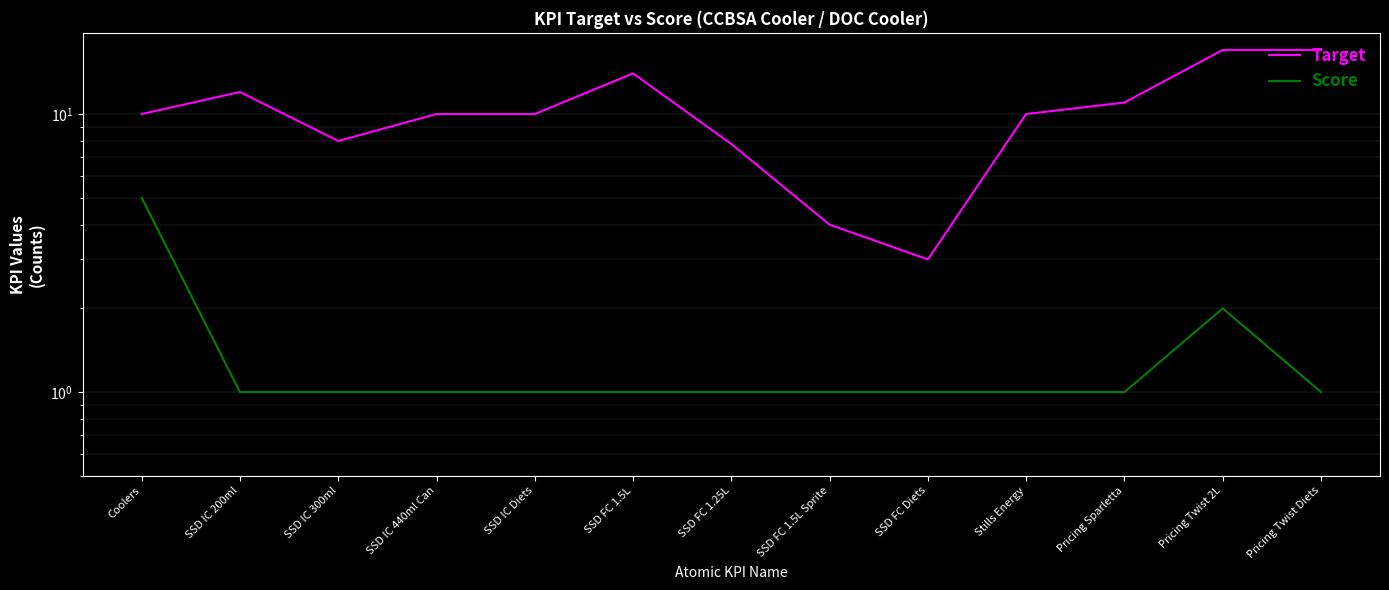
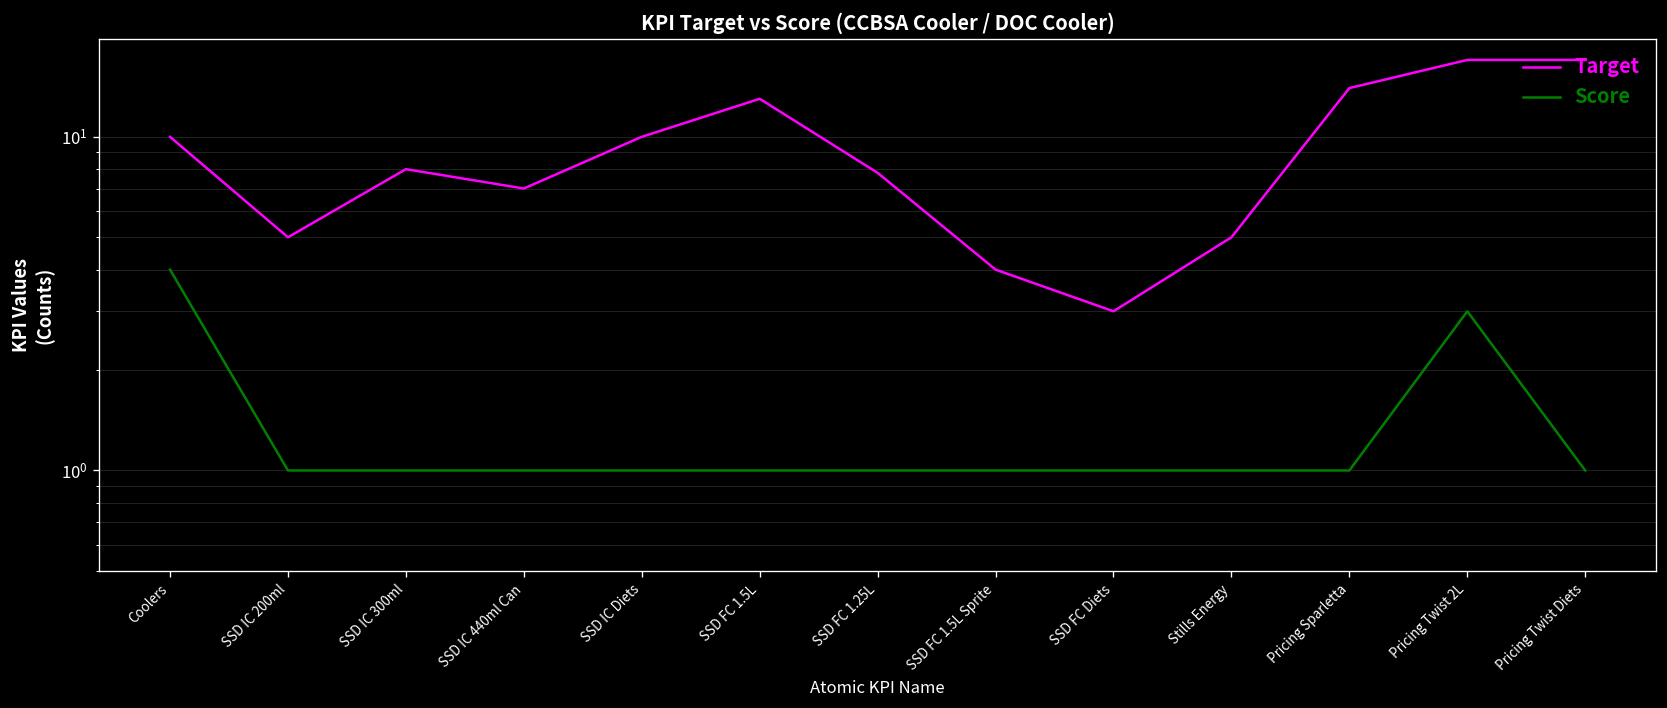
Score, Coolers: 5 -> 4
Target, SSD IC 200ml: 12 -> 5
Target, SSD IC 440ml Can: 10 -> 7
Target, SSD FC 1.5L: 14 -> 13
Target, Stills Energy: 10 -> 5
Target, Pricing Sparletta: 11 -> 14
Score, Pricing Twist 2L: 2 -> 3
